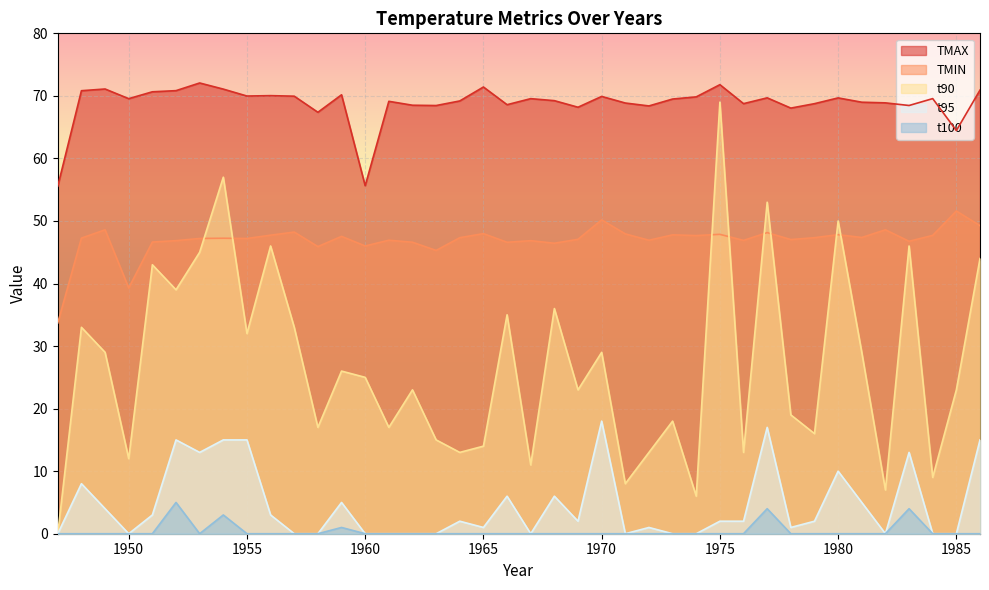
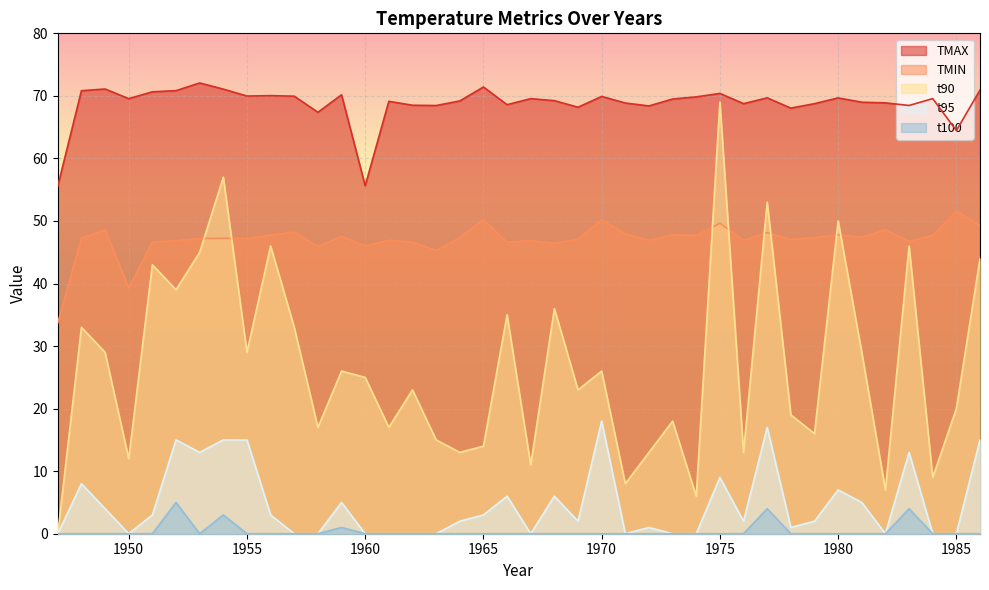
t90, 1955: 32 -> 29
TMIN, 1965: 48 -> 50
t95, 1965: 1 -> 3
t90, 1970: 29 -> 26
TMAX, 1975: 72 -> 70
TMIN, 1975: 48 -> 50
t95, 1975: 2 -> 9
t95, 1980: 10 -> 7
t90, 1985: 23 -> 20
